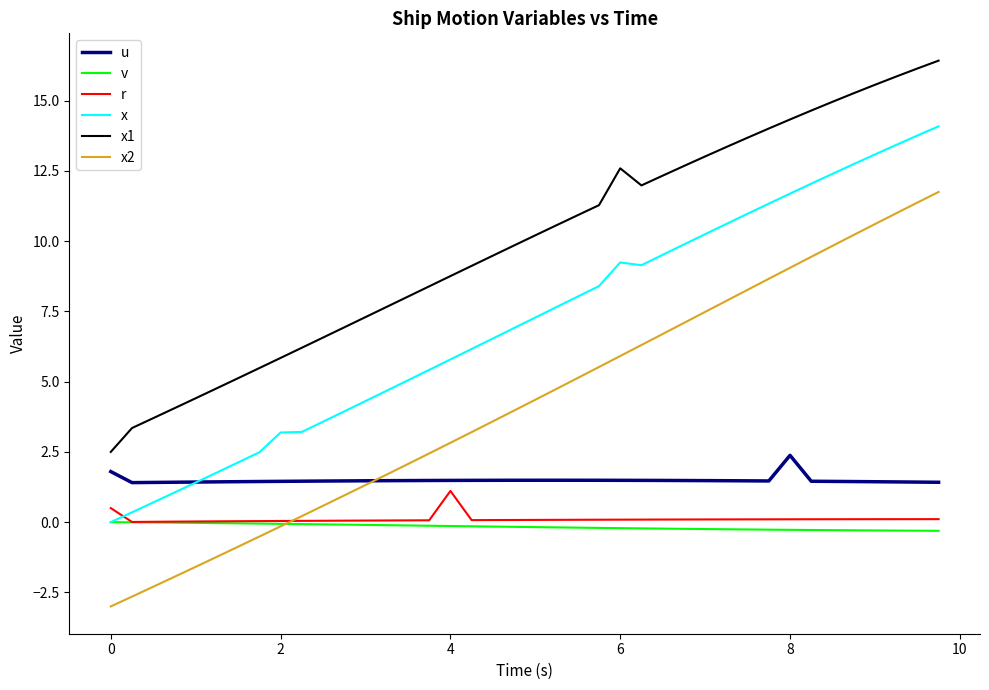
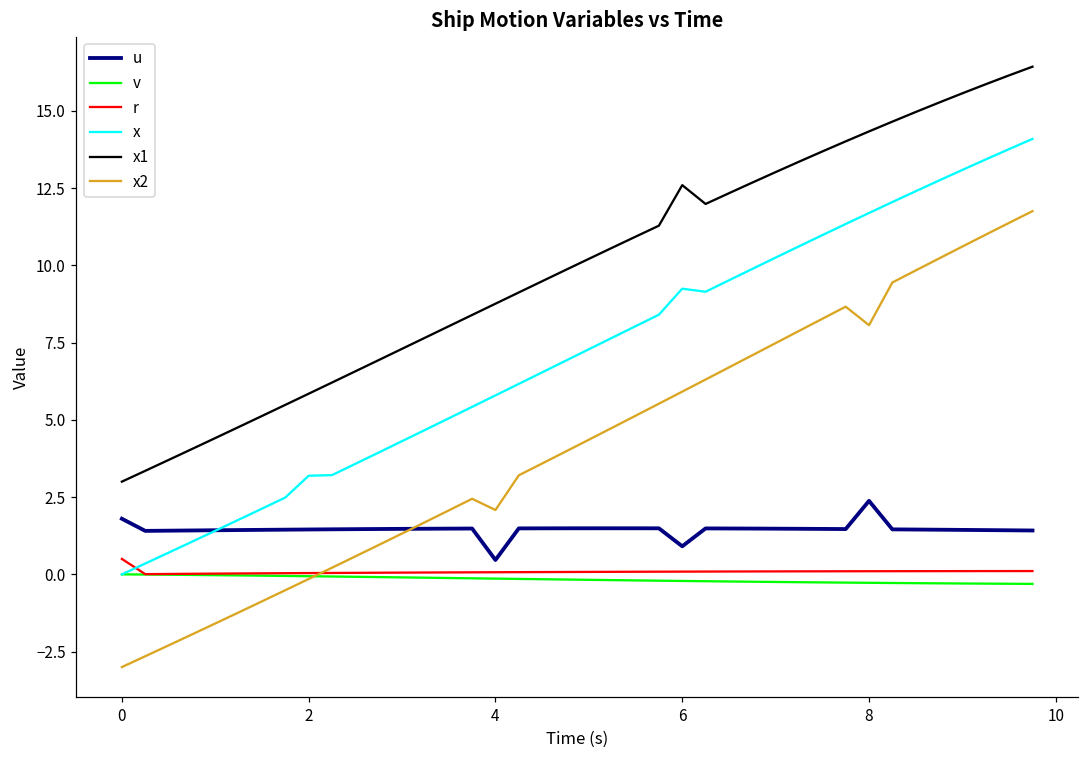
x1, 0: 2.5 -> 3.0
u, 4: 1.5 -> 0.5
r, 4: 1.1 -> 0.1
x2, 4: 2.8 -> 2.1
u, 6: 1.5 -> 0.9
x2, 8: 9.1 -> 8.1
